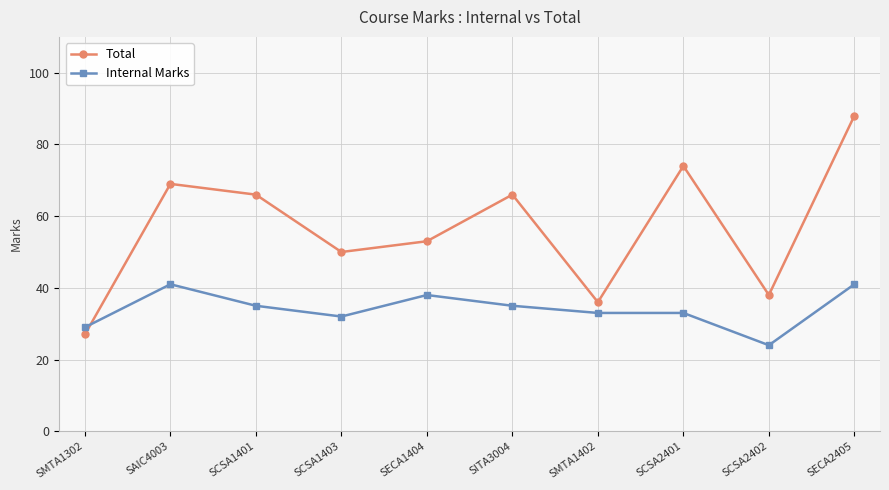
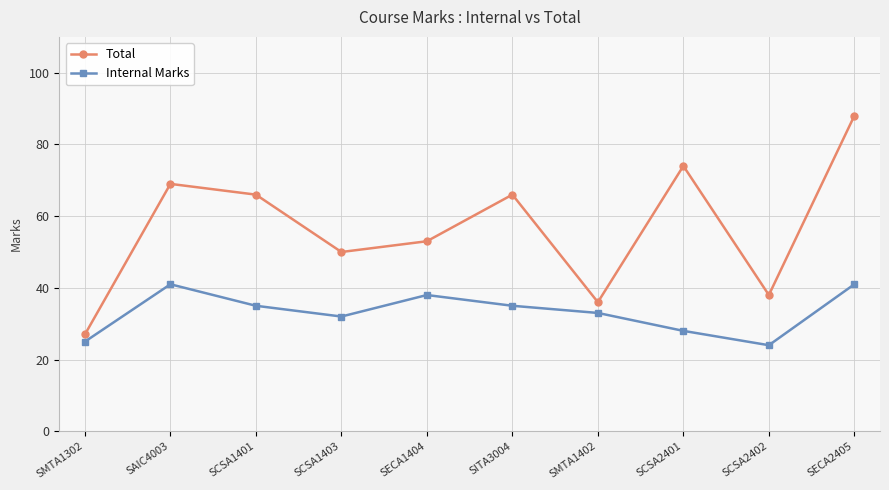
Internal Marks, SMTA1302: 29 -> 25
Internal Marks, SCSA2401: 33 -> 28
